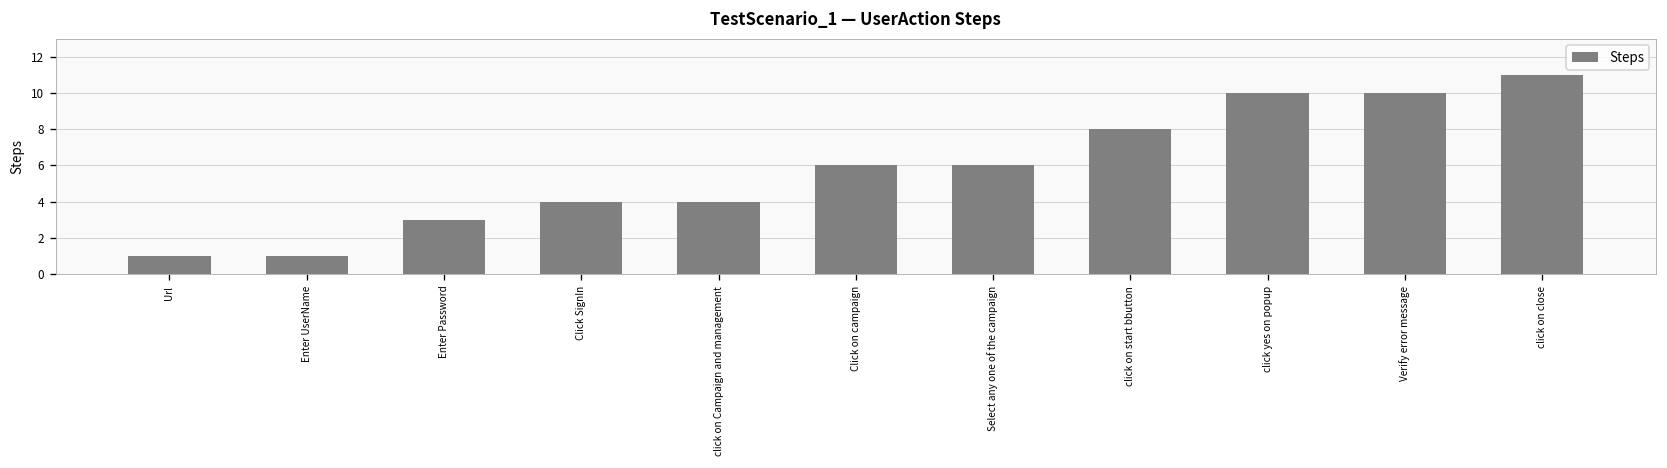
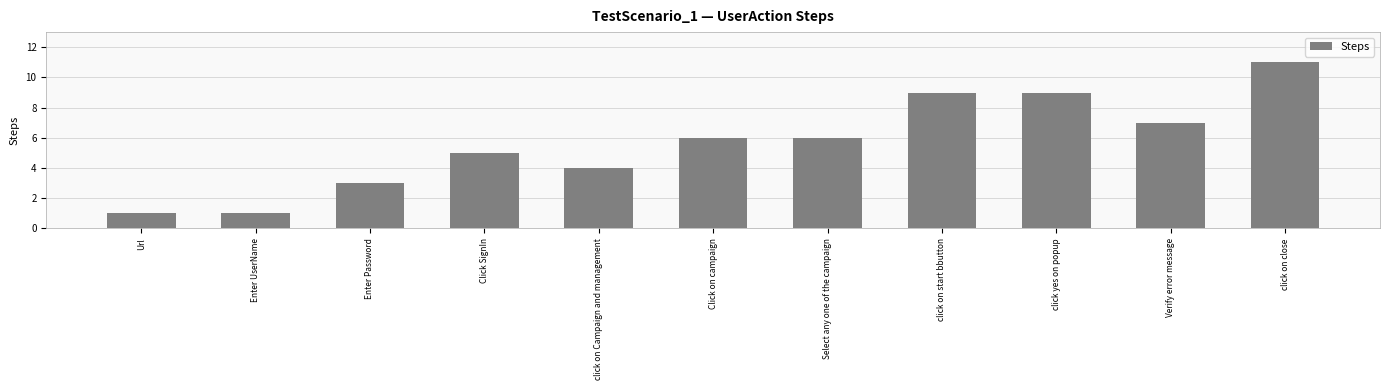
Click SignIn: 4 -> 5
click on start bbutton: 8 -> 9
click yes on popup: 10 -> 9
Verify error message: 10 -> 7
